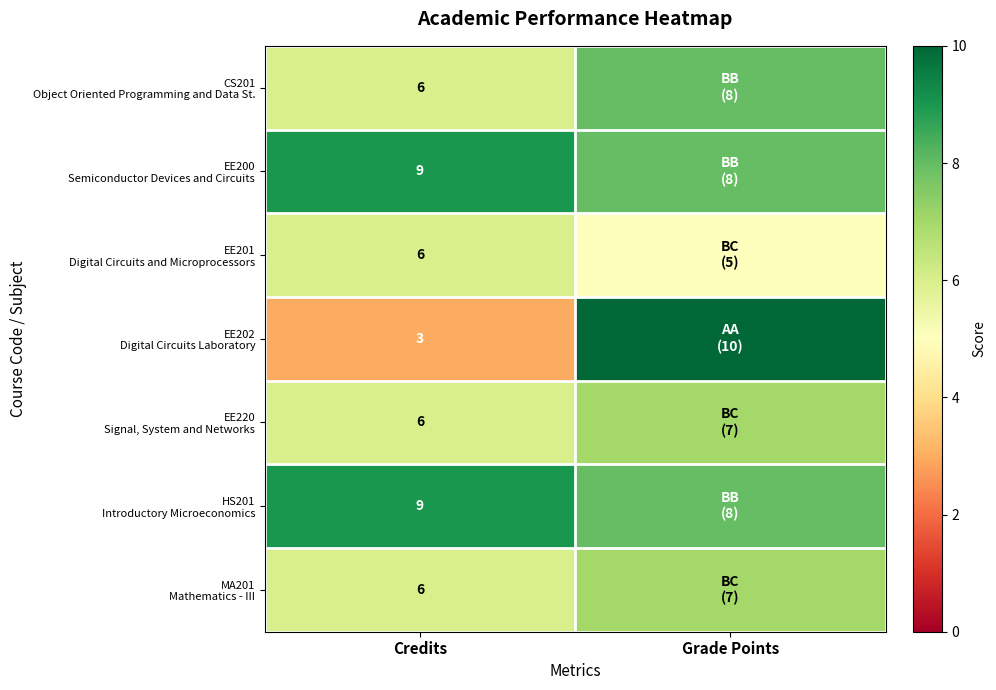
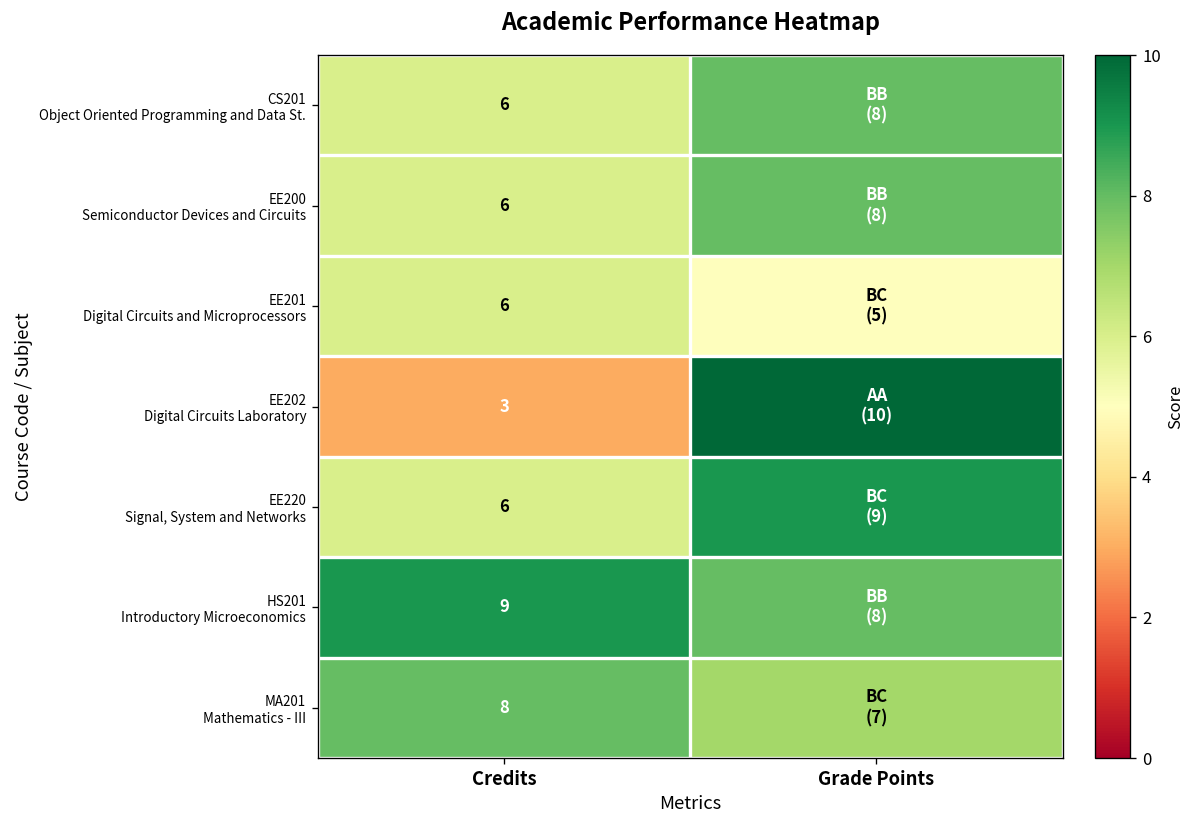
EE200 Semiconductor Devices and Circuits, Credits: 9 -> 6
EE220 Signal, System and Networks, Grade Points: (7) -> (9)
MA201 Mathematics - III, Credits: 6 -> 8
